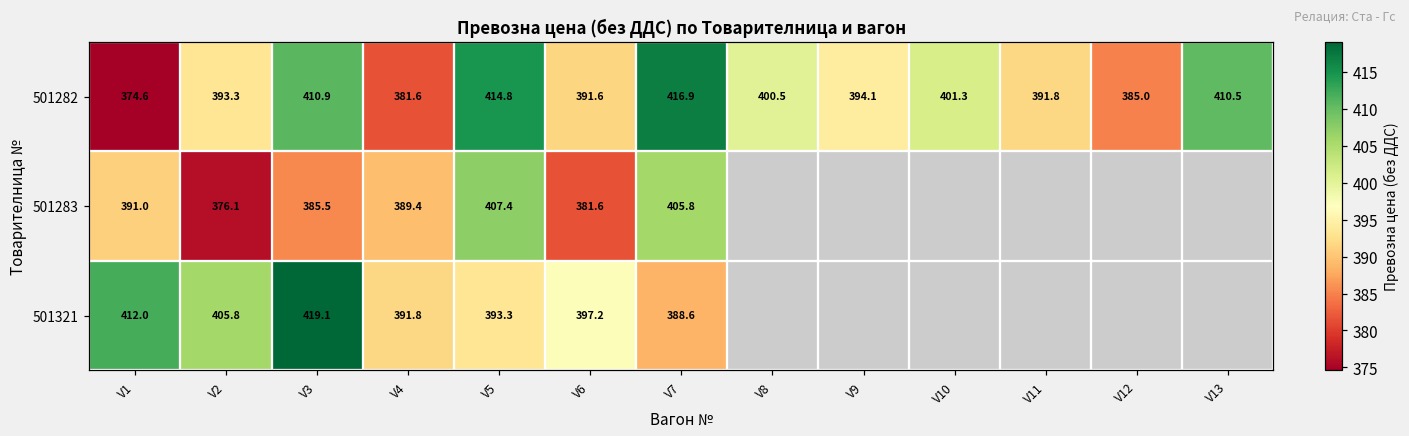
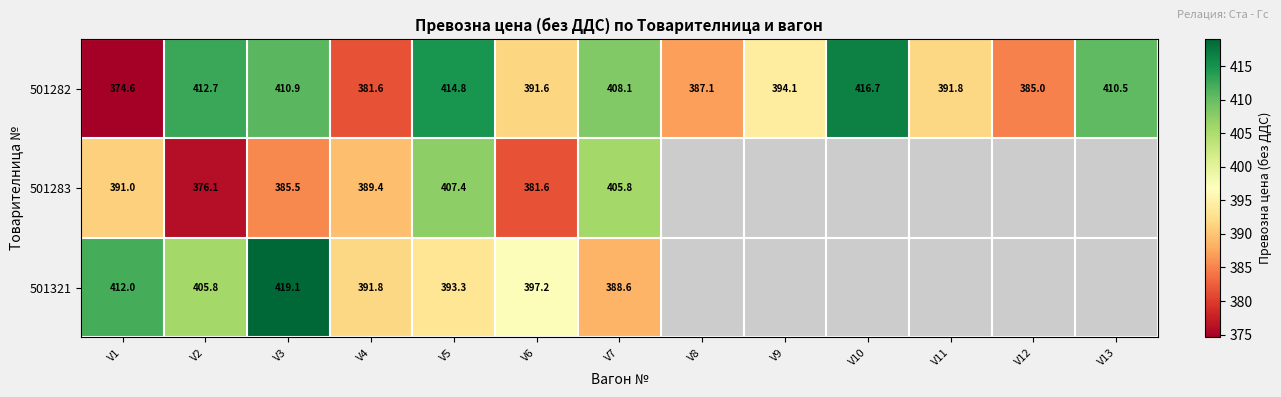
501282, V2: 393.3 -> 412.7
501282, V7: 416.9 -> 408.1
501282, V8: 400.5 -> 387.1
501282, V10: 401.3 -> 416.7
